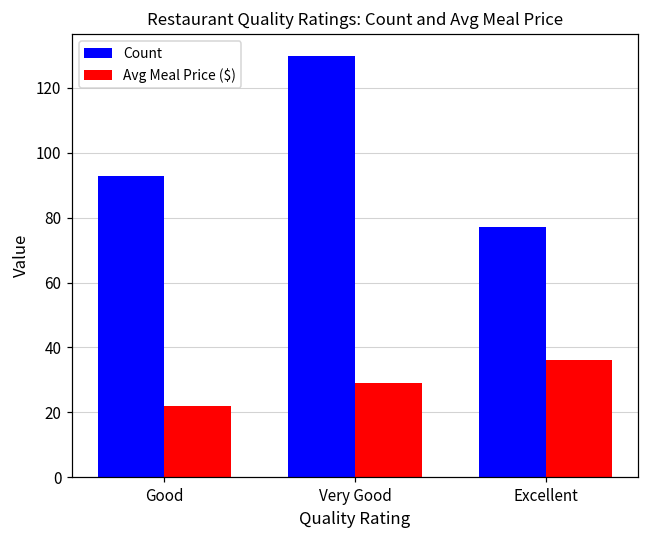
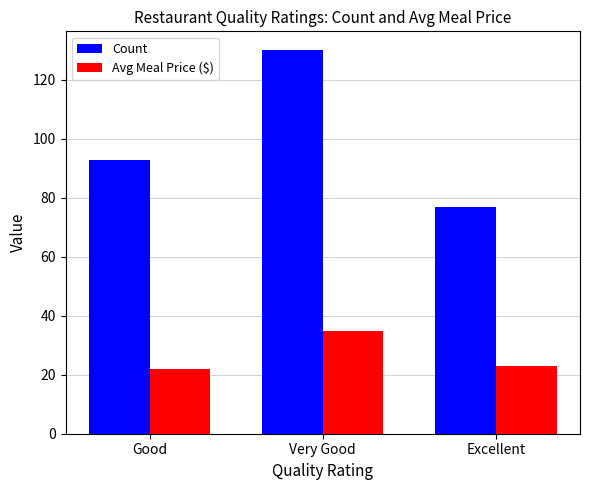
Avg Meal Price ($), Very Good: 29 -> 35
Avg Meal Price ($), Excellent: 36 -> 23
